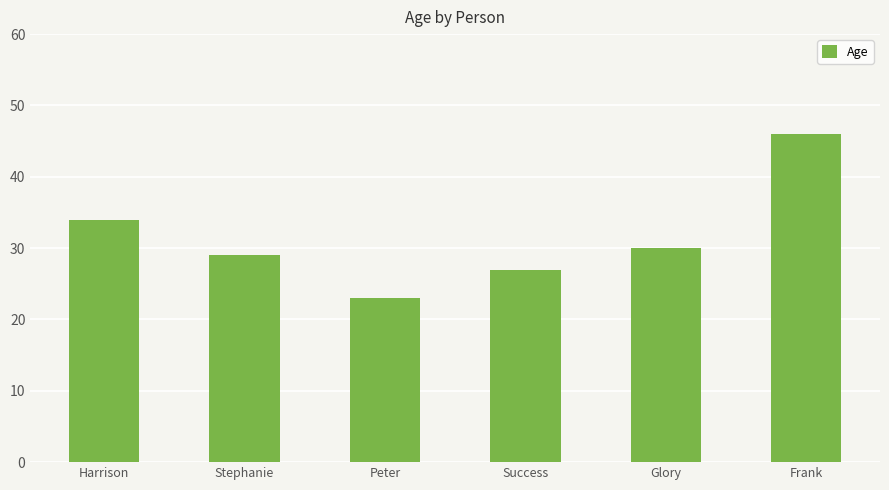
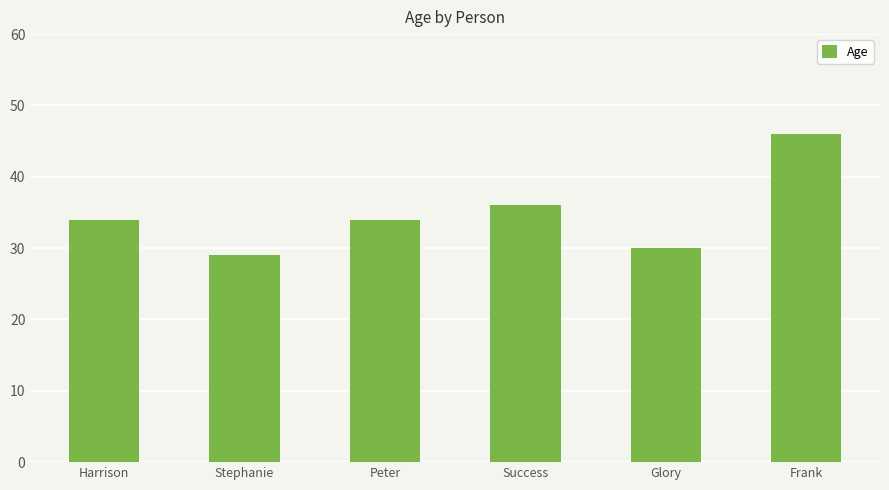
Peter: 23 -> 34
Success: 27 -> 36
